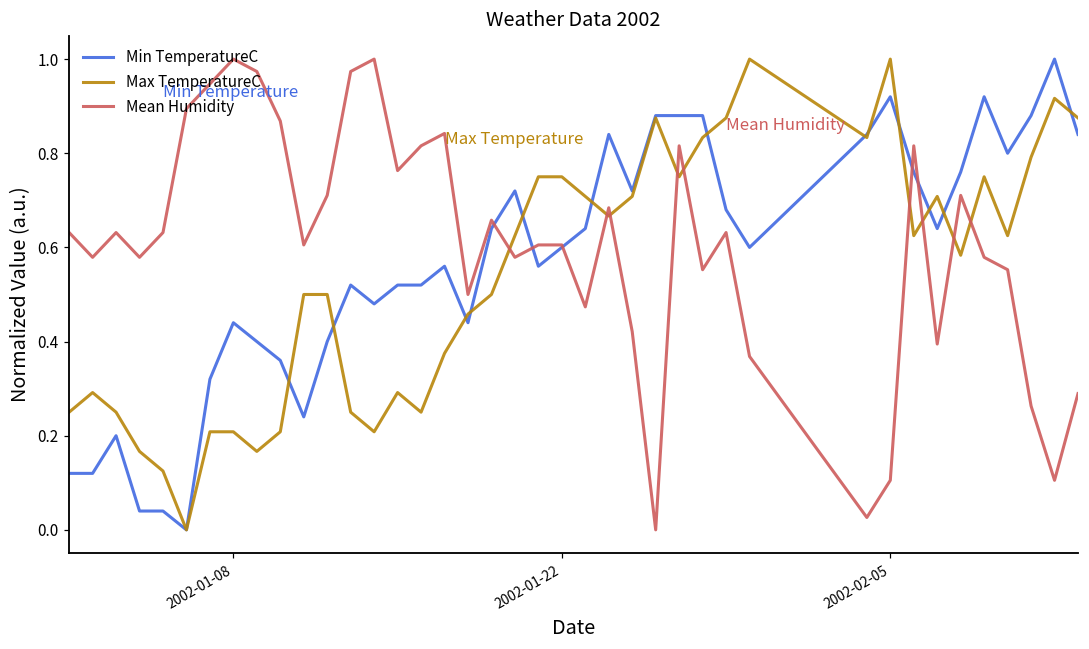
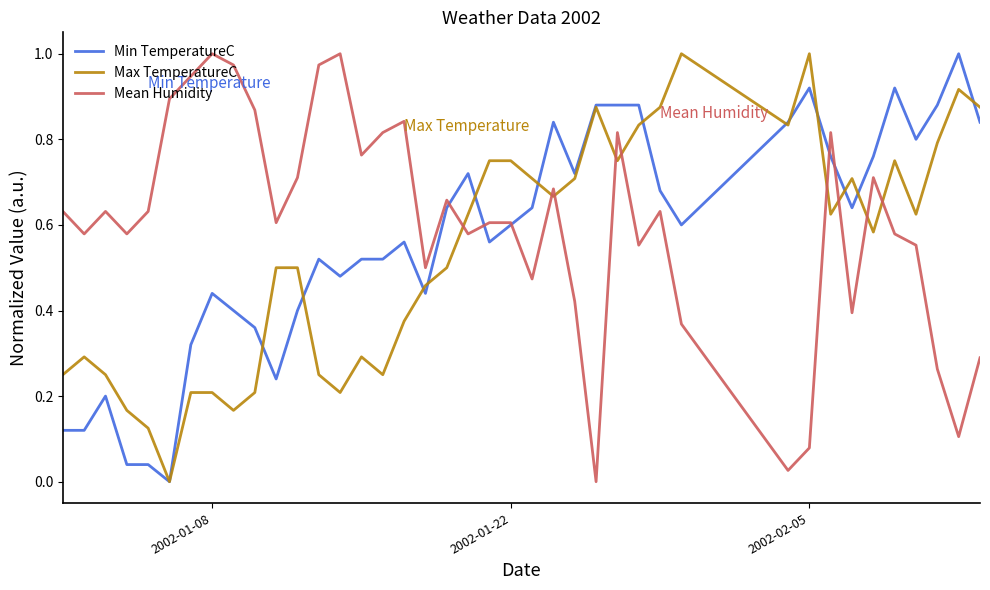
Mean Humidity, 2002-02-05: 0.11 -> 0.08
